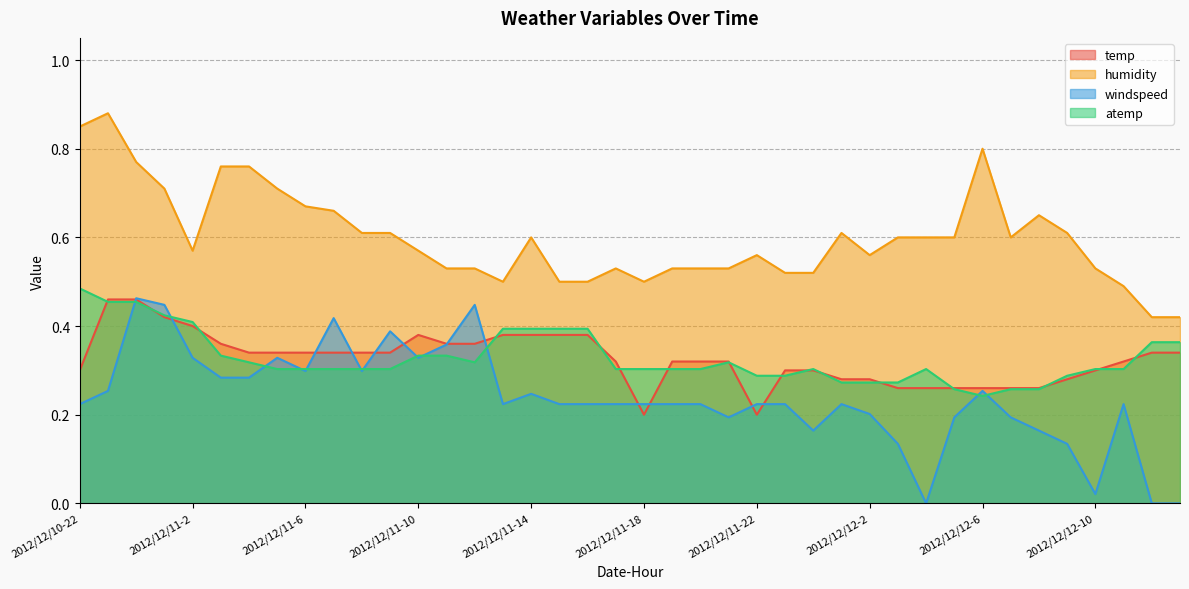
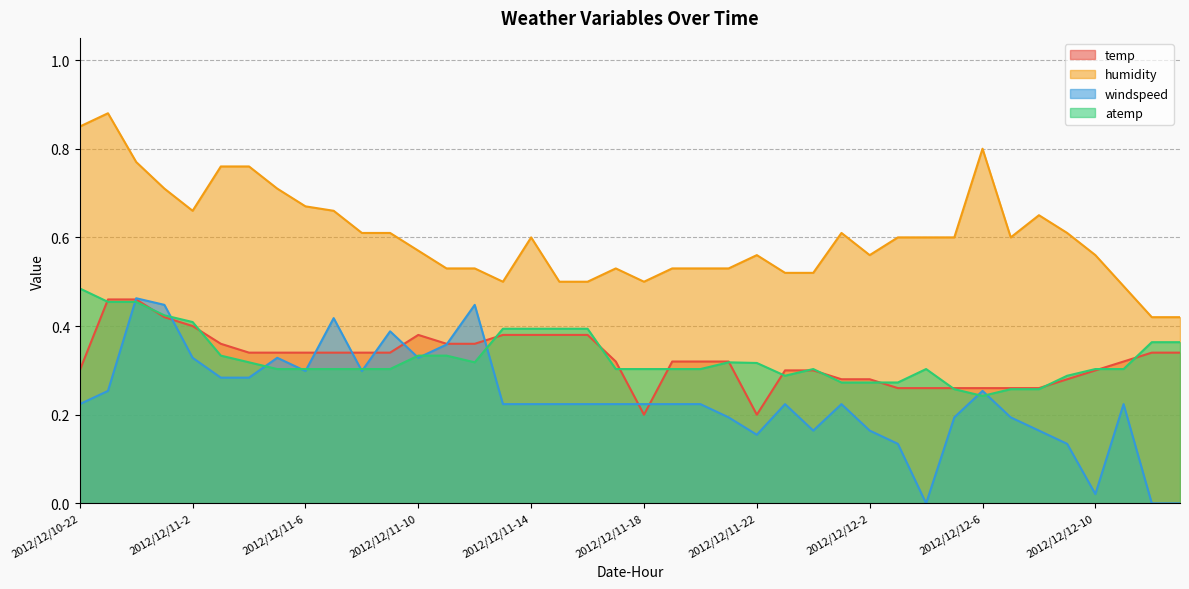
humidity, 2012/12/11-2: 0.57 -> 0.66
windspeed, 2012/12/11-14: 0.25 -> 0.22
windspeed, 2012/12/11-22: 0.22 -> 0.15
atemp, 2012/12/11-22: 0.29 -> 0.32
windspeed, 2012/12/12-2: 0.20 -> 0.16
humidity, 2012/12/12-10: 0.53 -> 0.56
